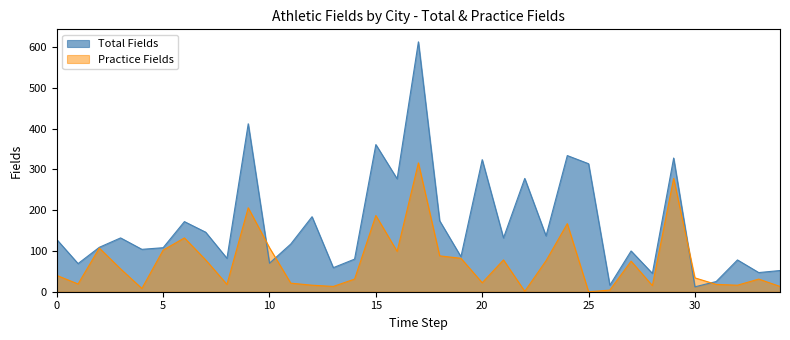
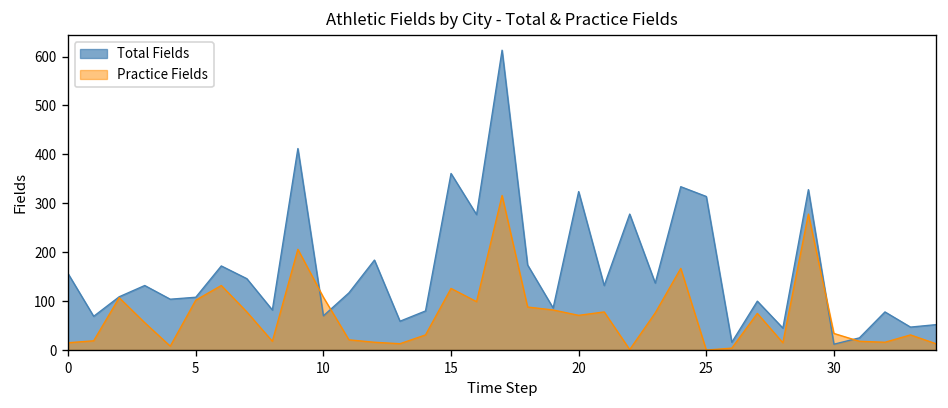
Total Fields, 0: 130 -> 160
Practice Fields, 0: 40 -> 20
Practice Fields, 15: 190 -> 130
Practice Fields, 20: 20 -> 70
